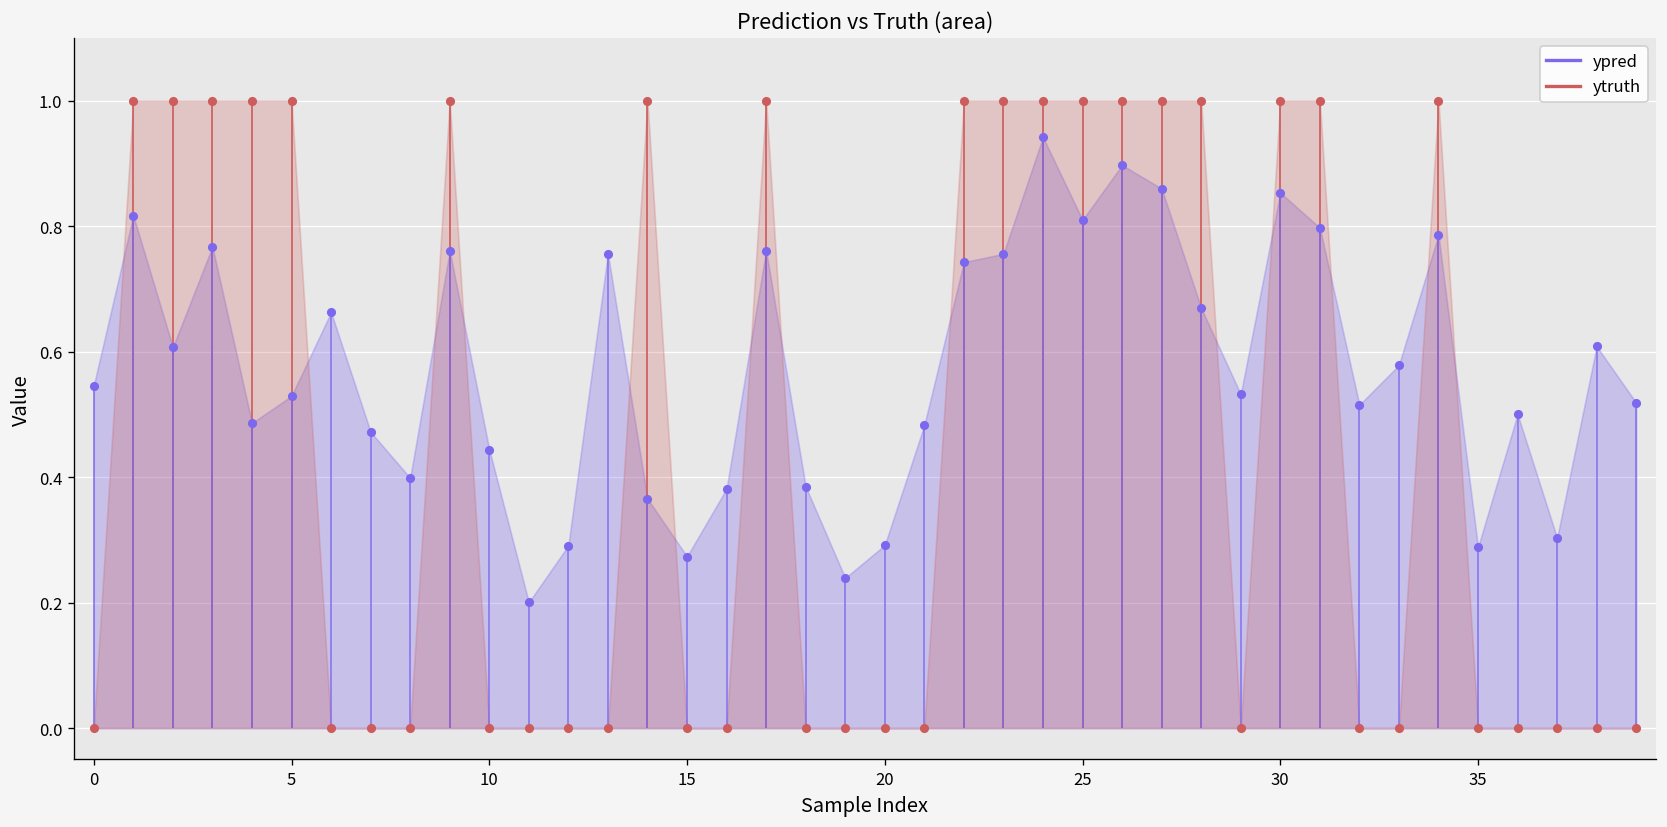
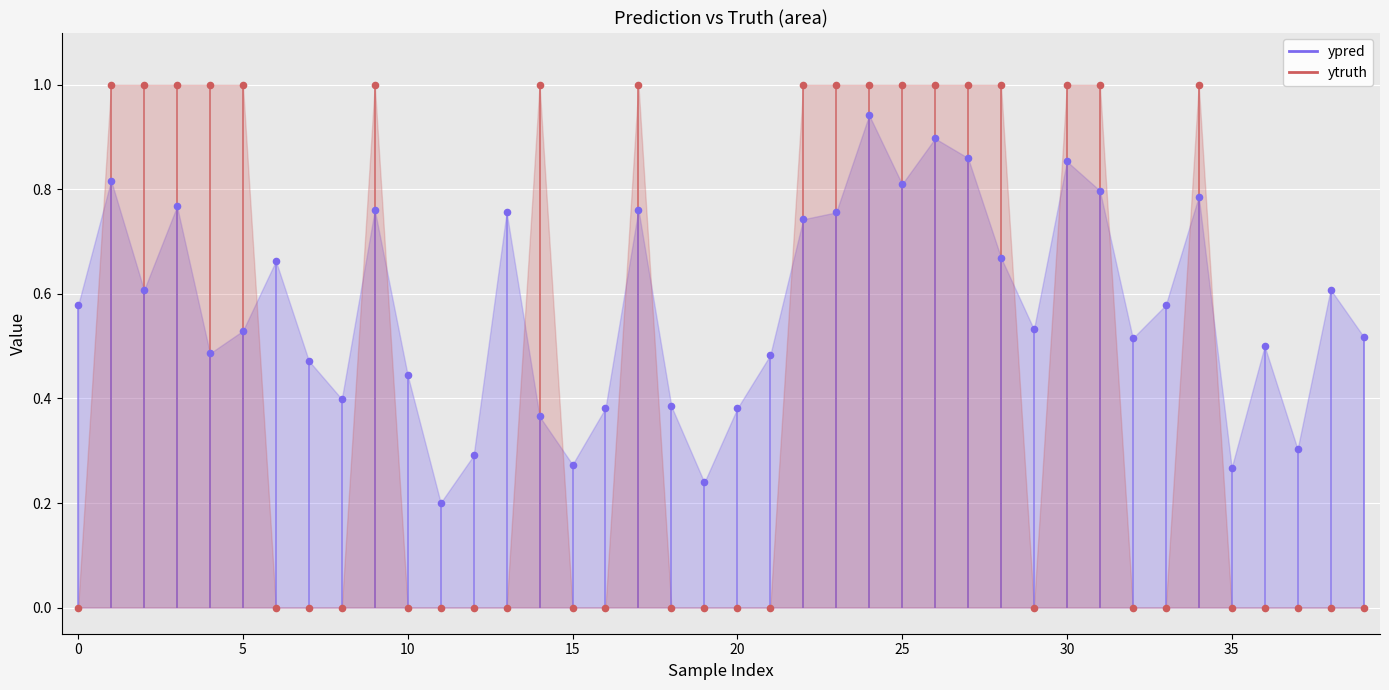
ypred, 0: 0.55 -> 0.58
ypred, 20: 0.29 -> 0.38
ypred, 35: 0.29 -> 0.27
